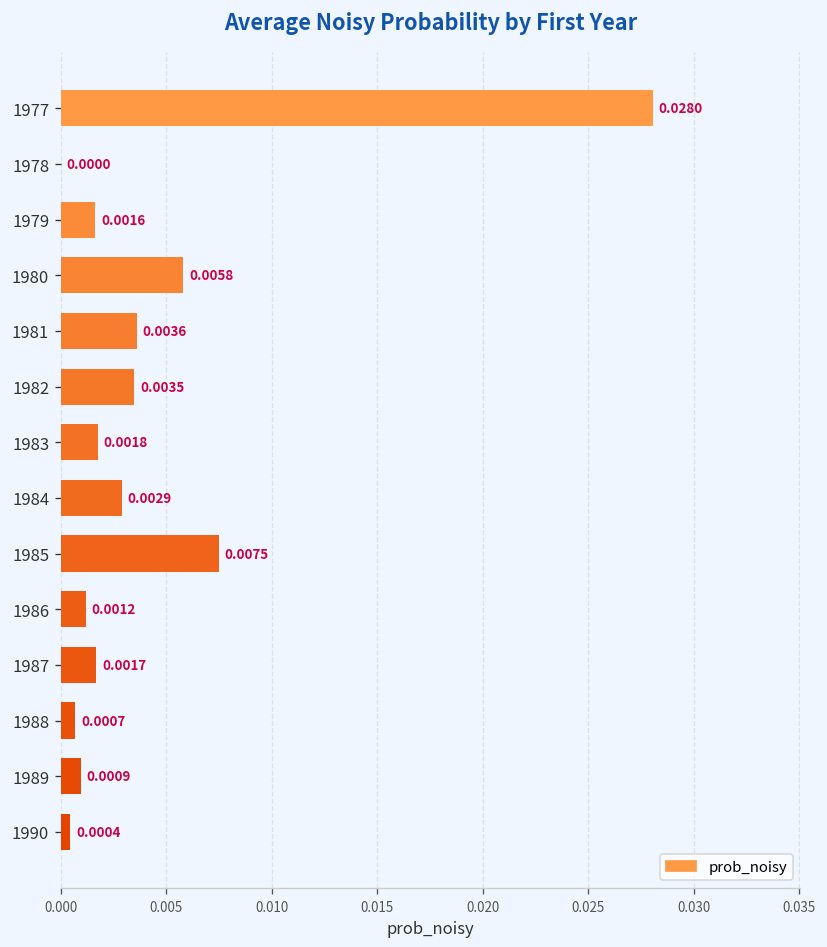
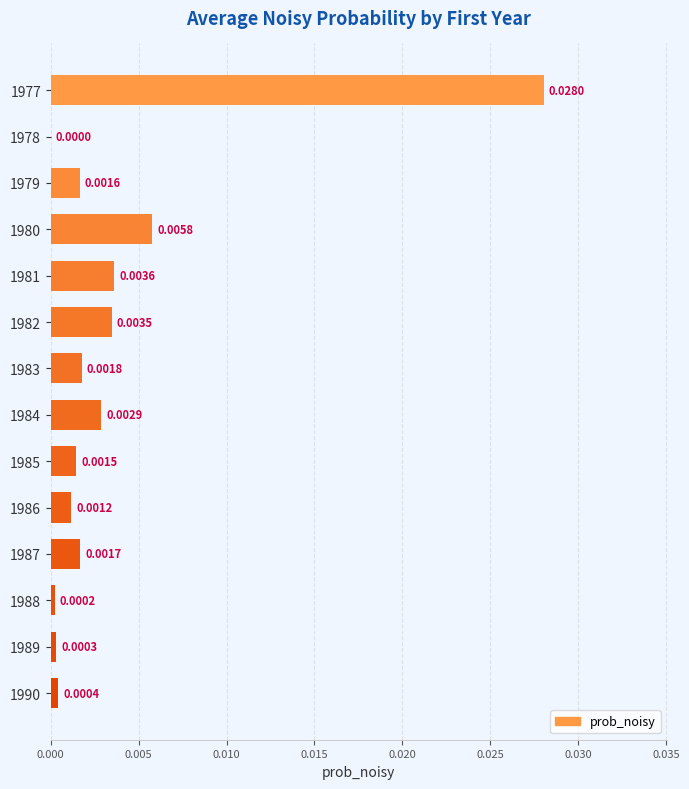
1985: 0.0075 -> 0.0015
1988: 0.0007 -> 0.0002
1989: 0.0009 -> 0.0003
